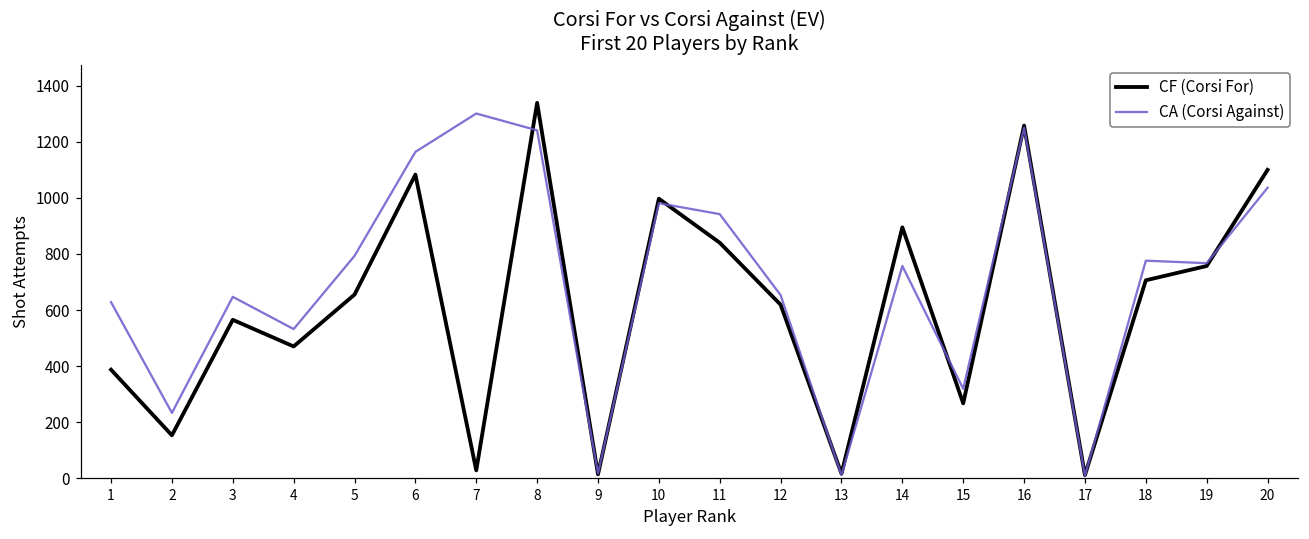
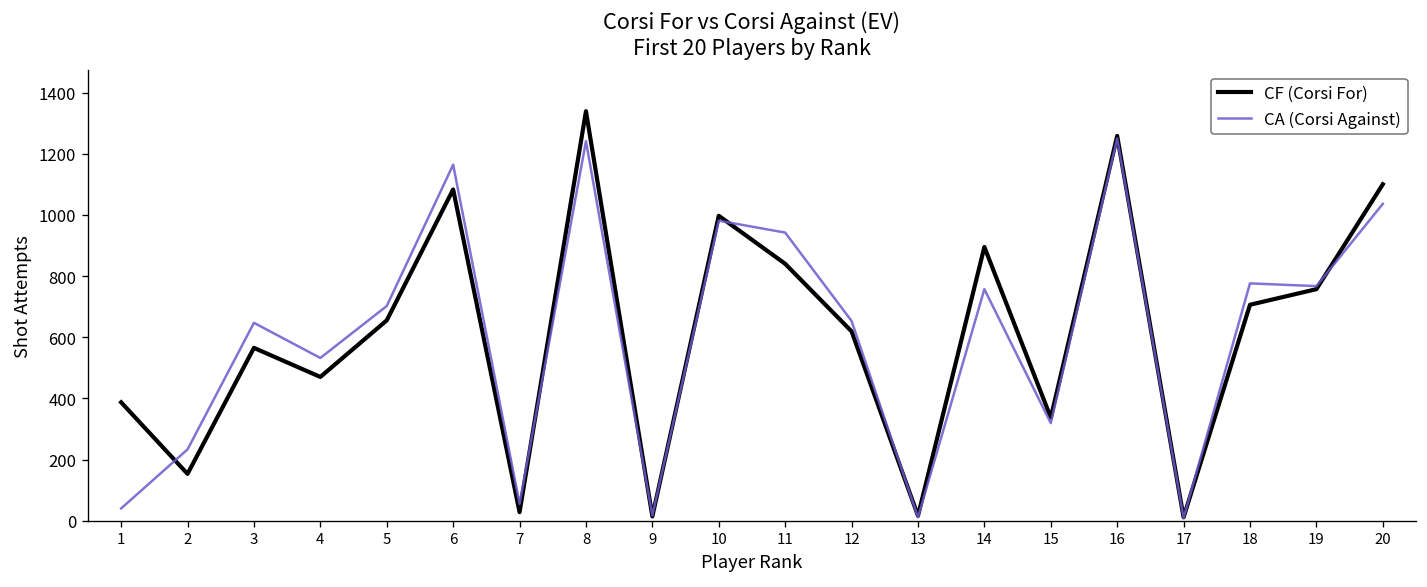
CA (Corsi Against), 1: 630 -> 40
CA (Corsi Against), 5: 790 -> 700
CA (Corsi Against), 7: 1300 -> 60
CF (Corsi For), 15: 270 -> 340
